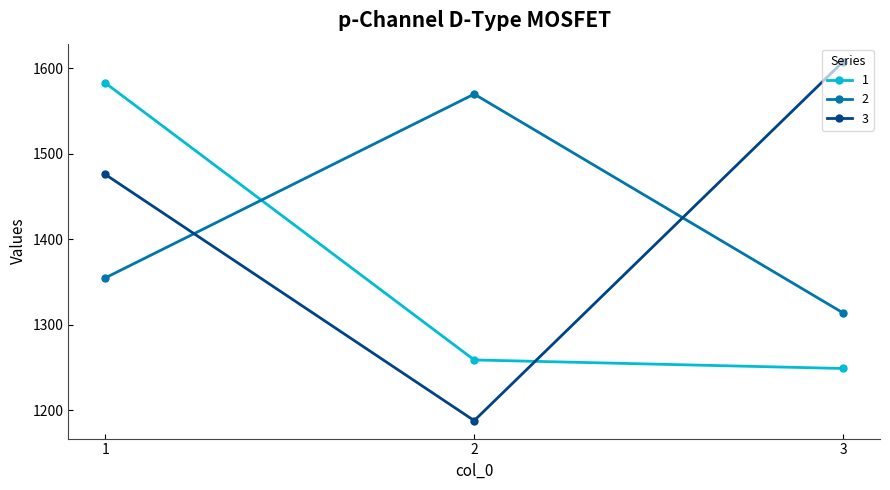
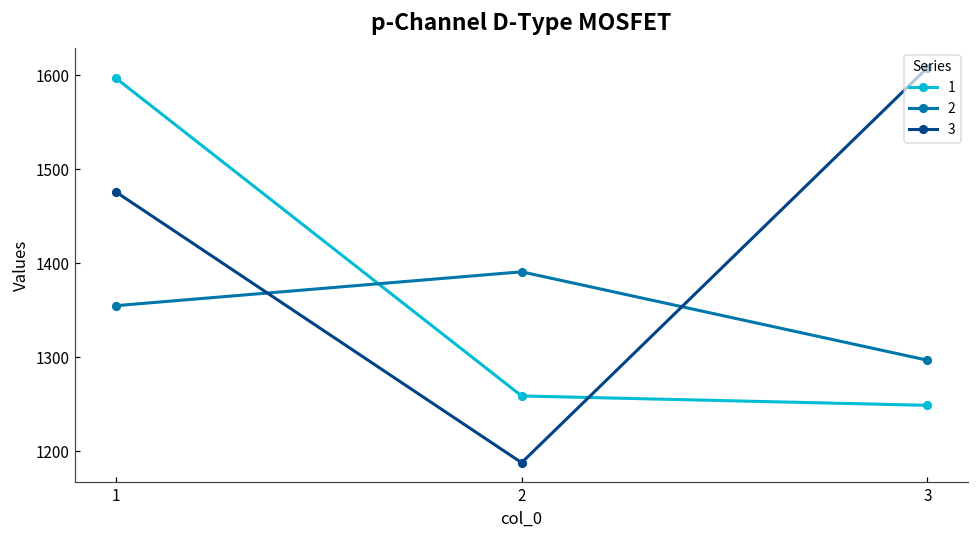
1, 1: 1580 -> 1600
2, 2: 1570 -> 1390
2, 3: 1310 -> 1300
